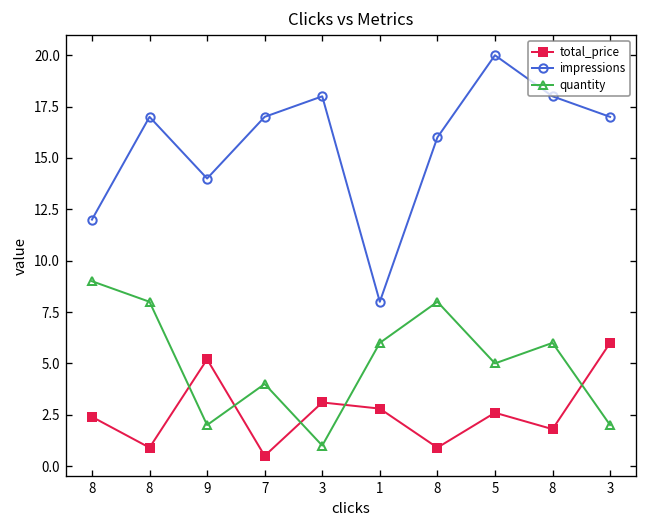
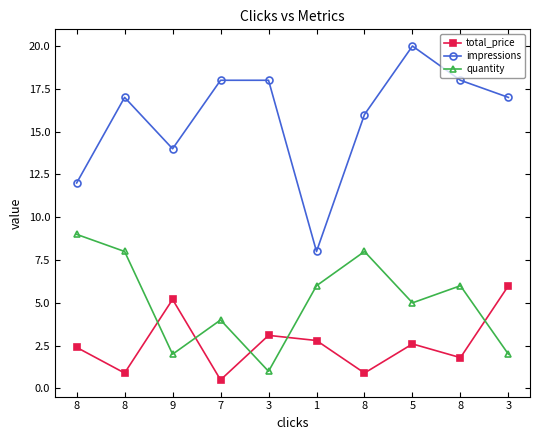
impressions, 7: 17 -> 18
